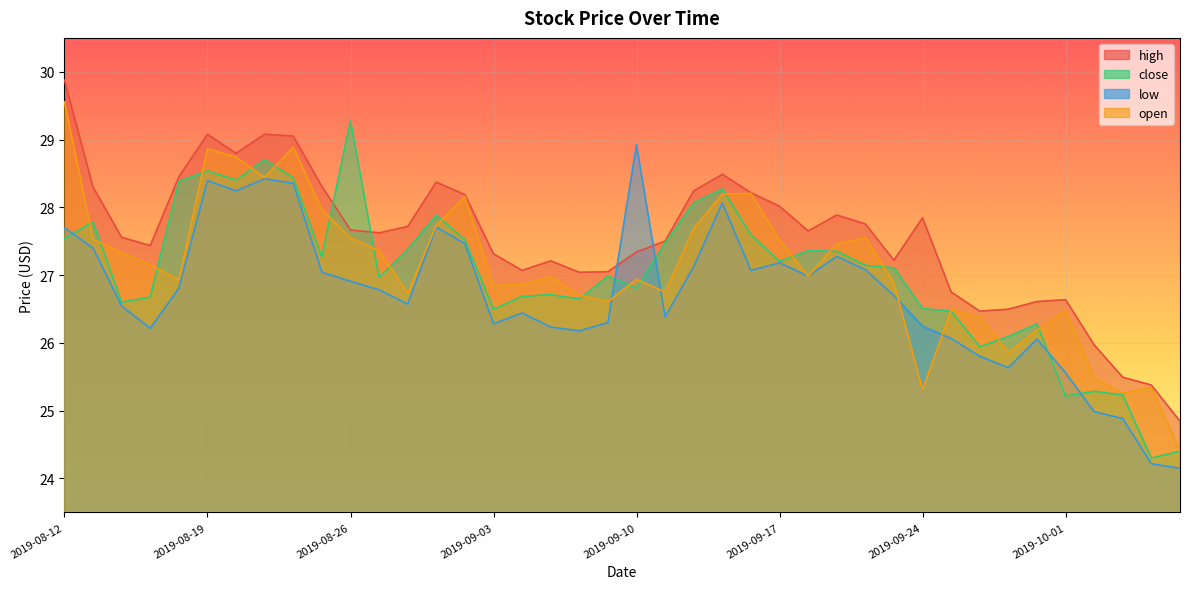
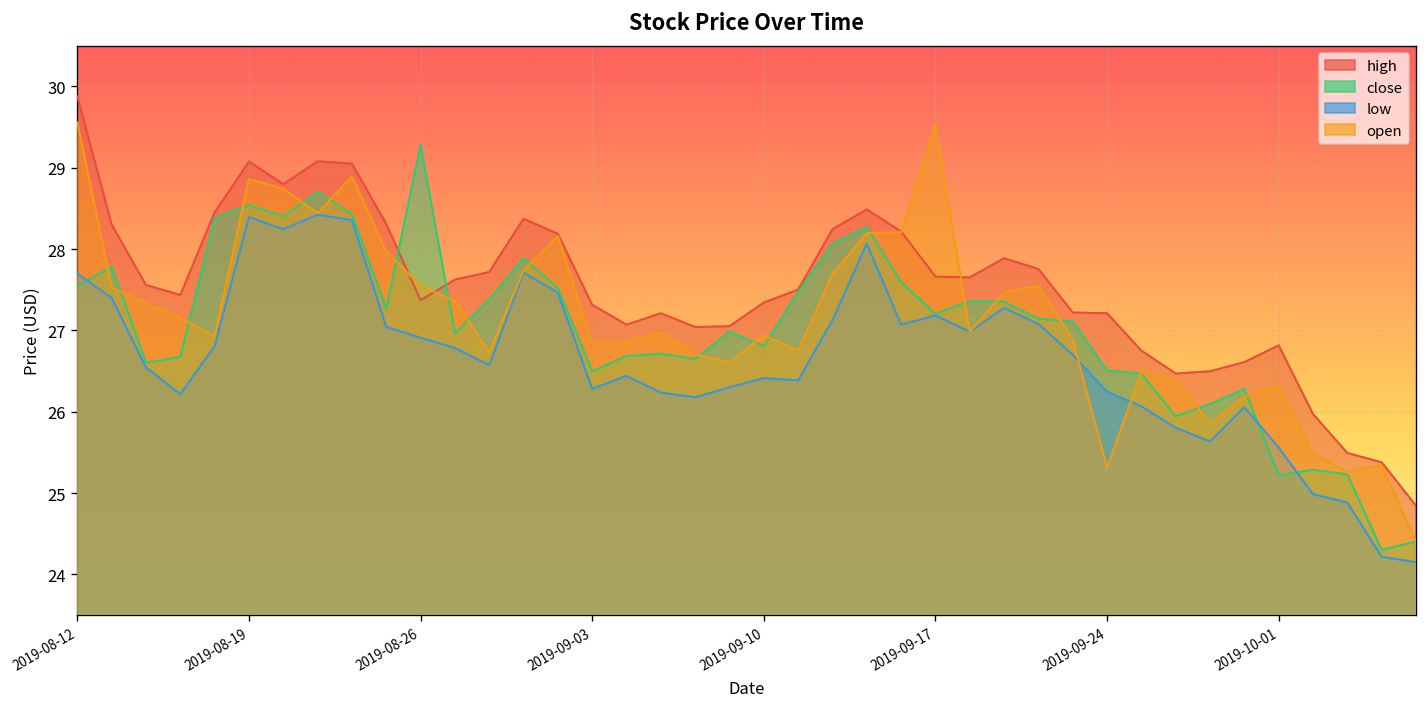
high, 2019-08-26: 27.7 -> 27.4
low, 2019-09-10: 28.9 -> 26.4
high, 2019-09-17: 28.0 -> 27.7
open, 2019-09-17: 27.5 -> 29.5
high, 2019-09-24: 27.8 -> 27.2
high, 2019-10-01: 26.6 -> 26.8
open, 2019-10-01: 26.5 -> 26.3
